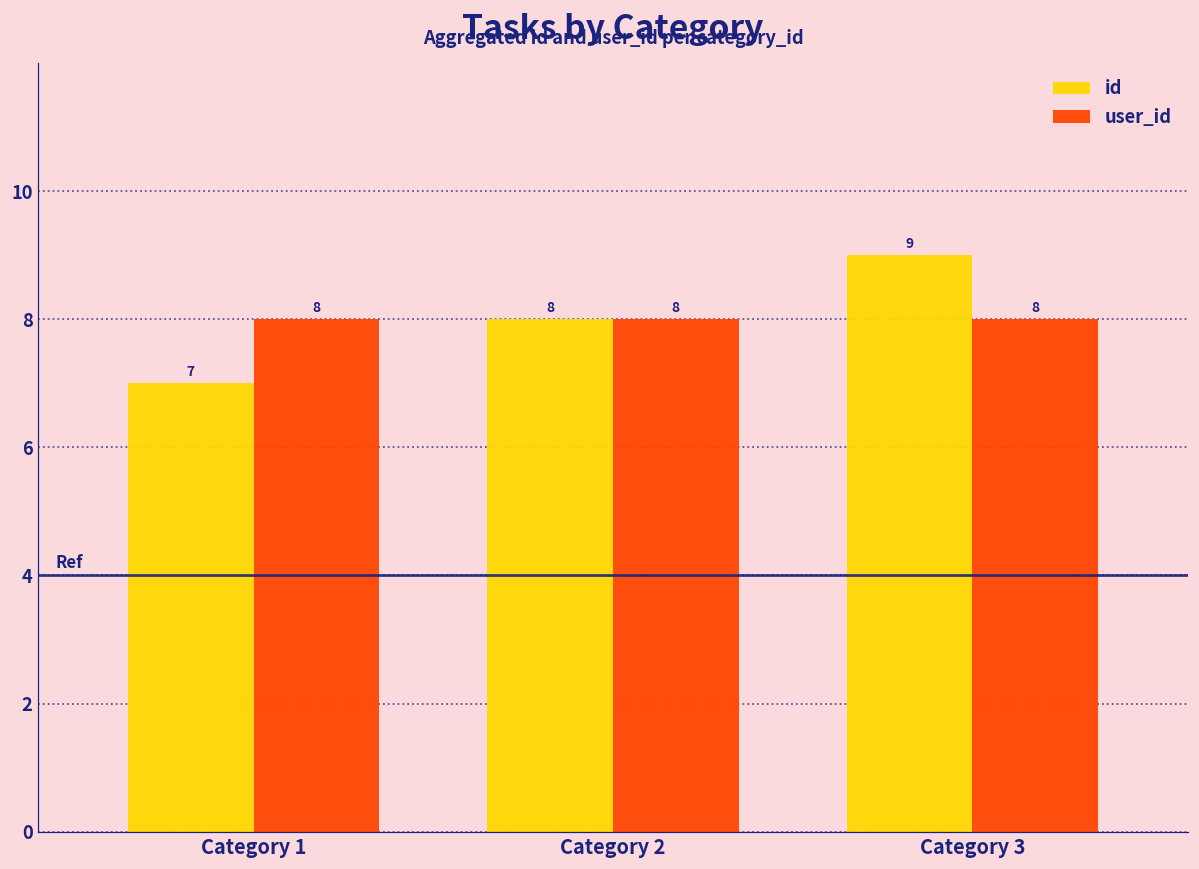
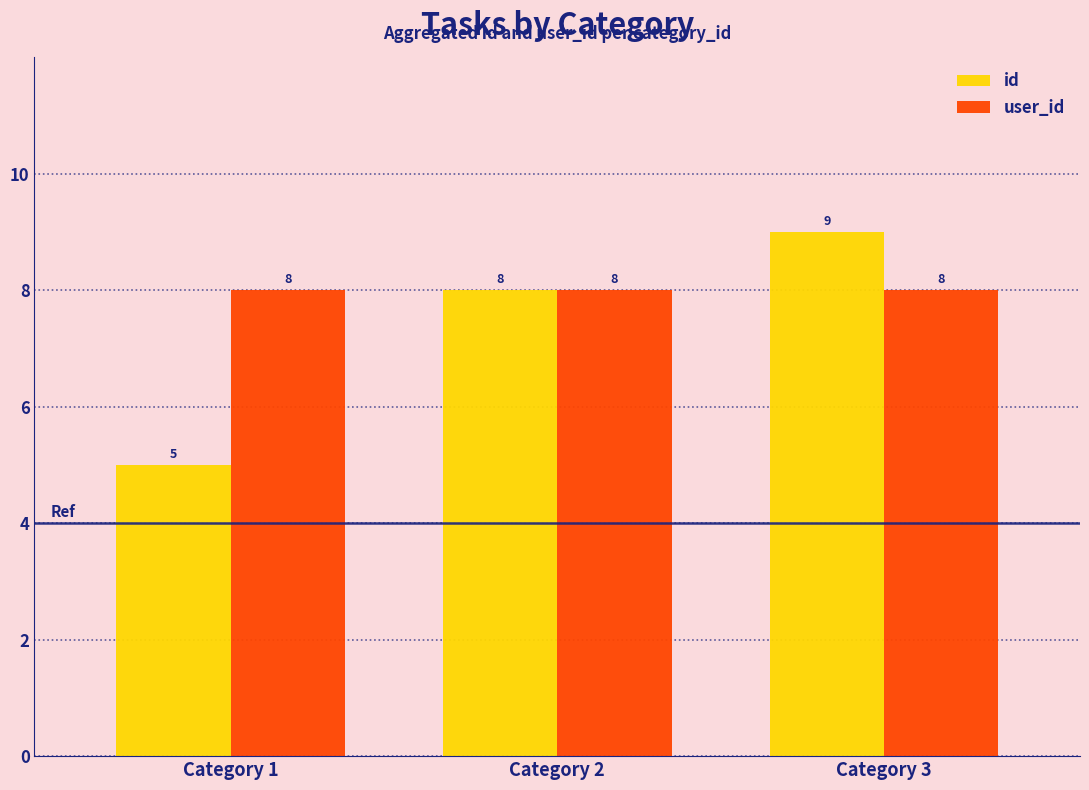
id, Category 1: 7 -> 5
